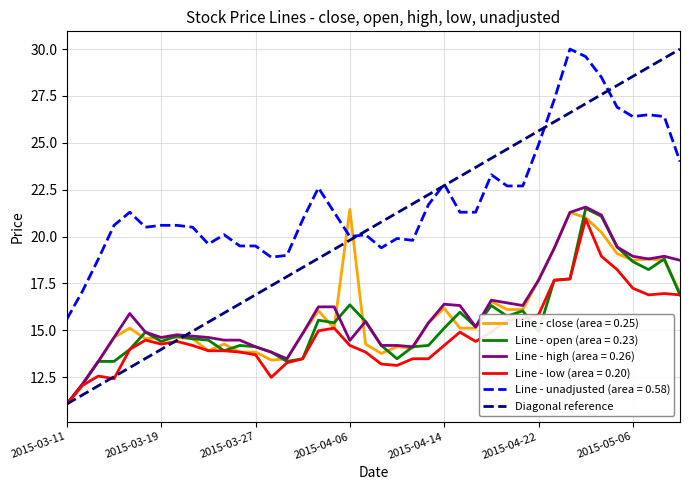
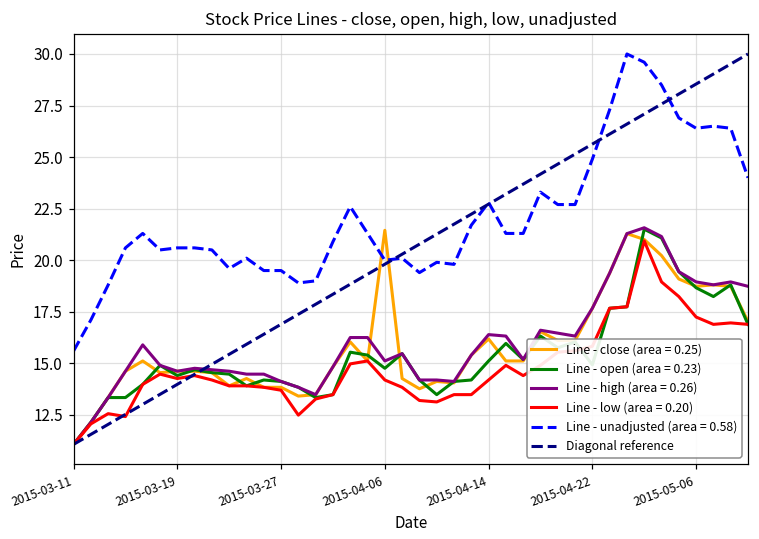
Line - open (area = 0.23), 2015-04-06: 16.4 -> 14.8
Line - high (area = 0.26), 2015-04-06: 14.5 -> 15.1
